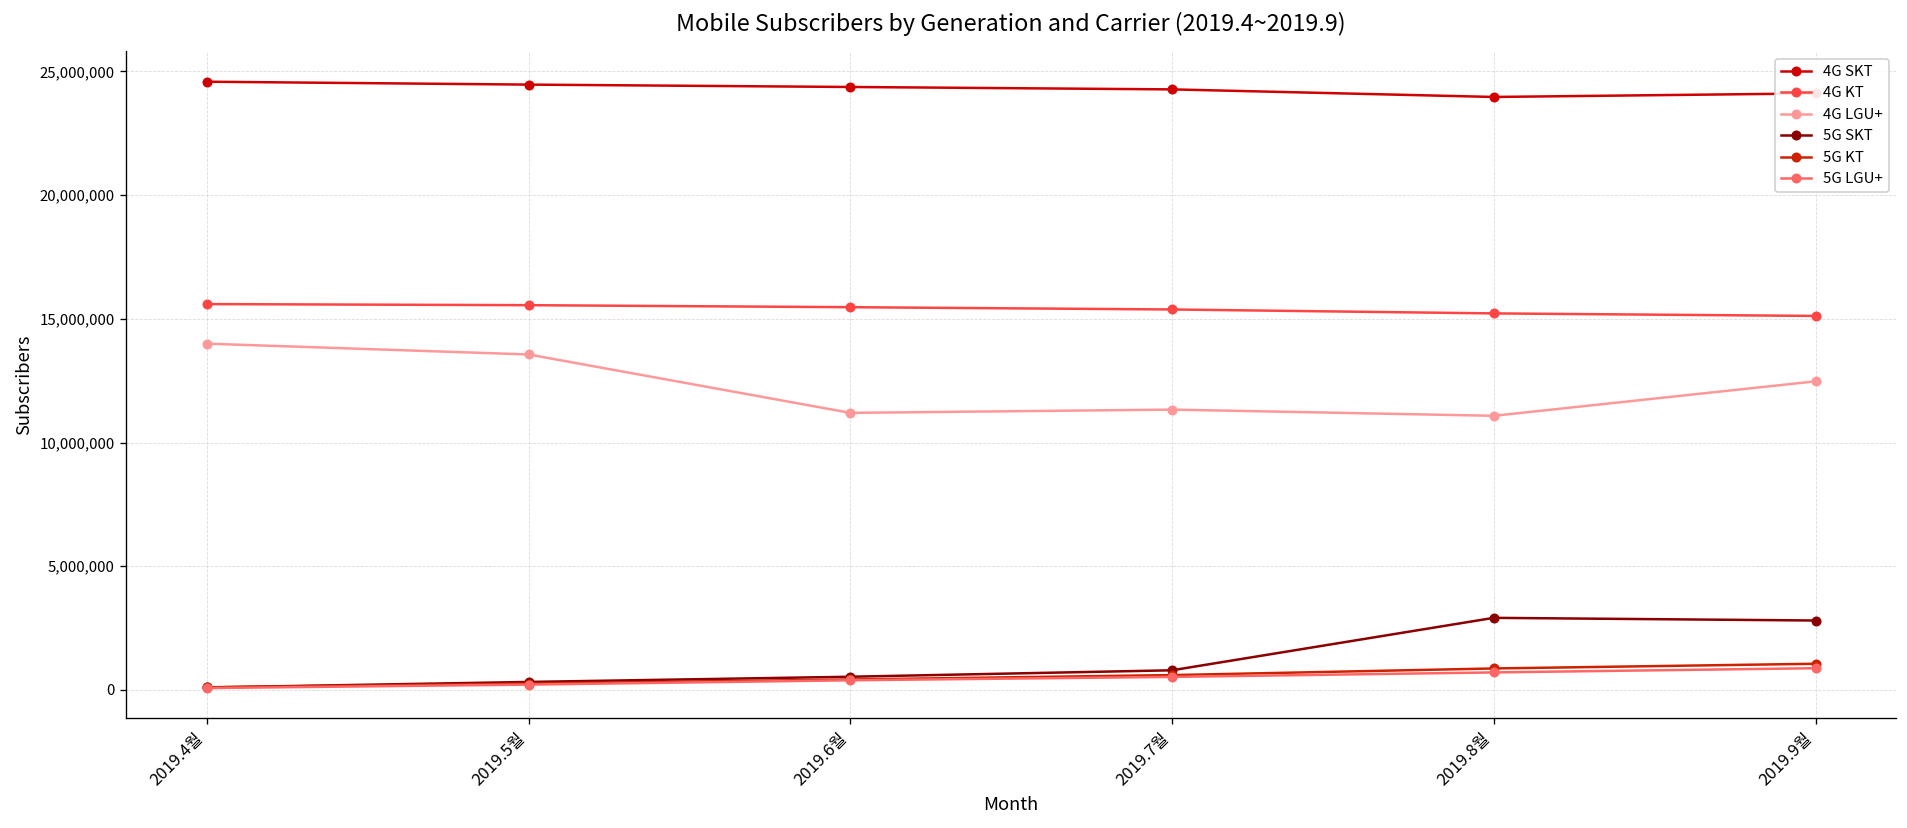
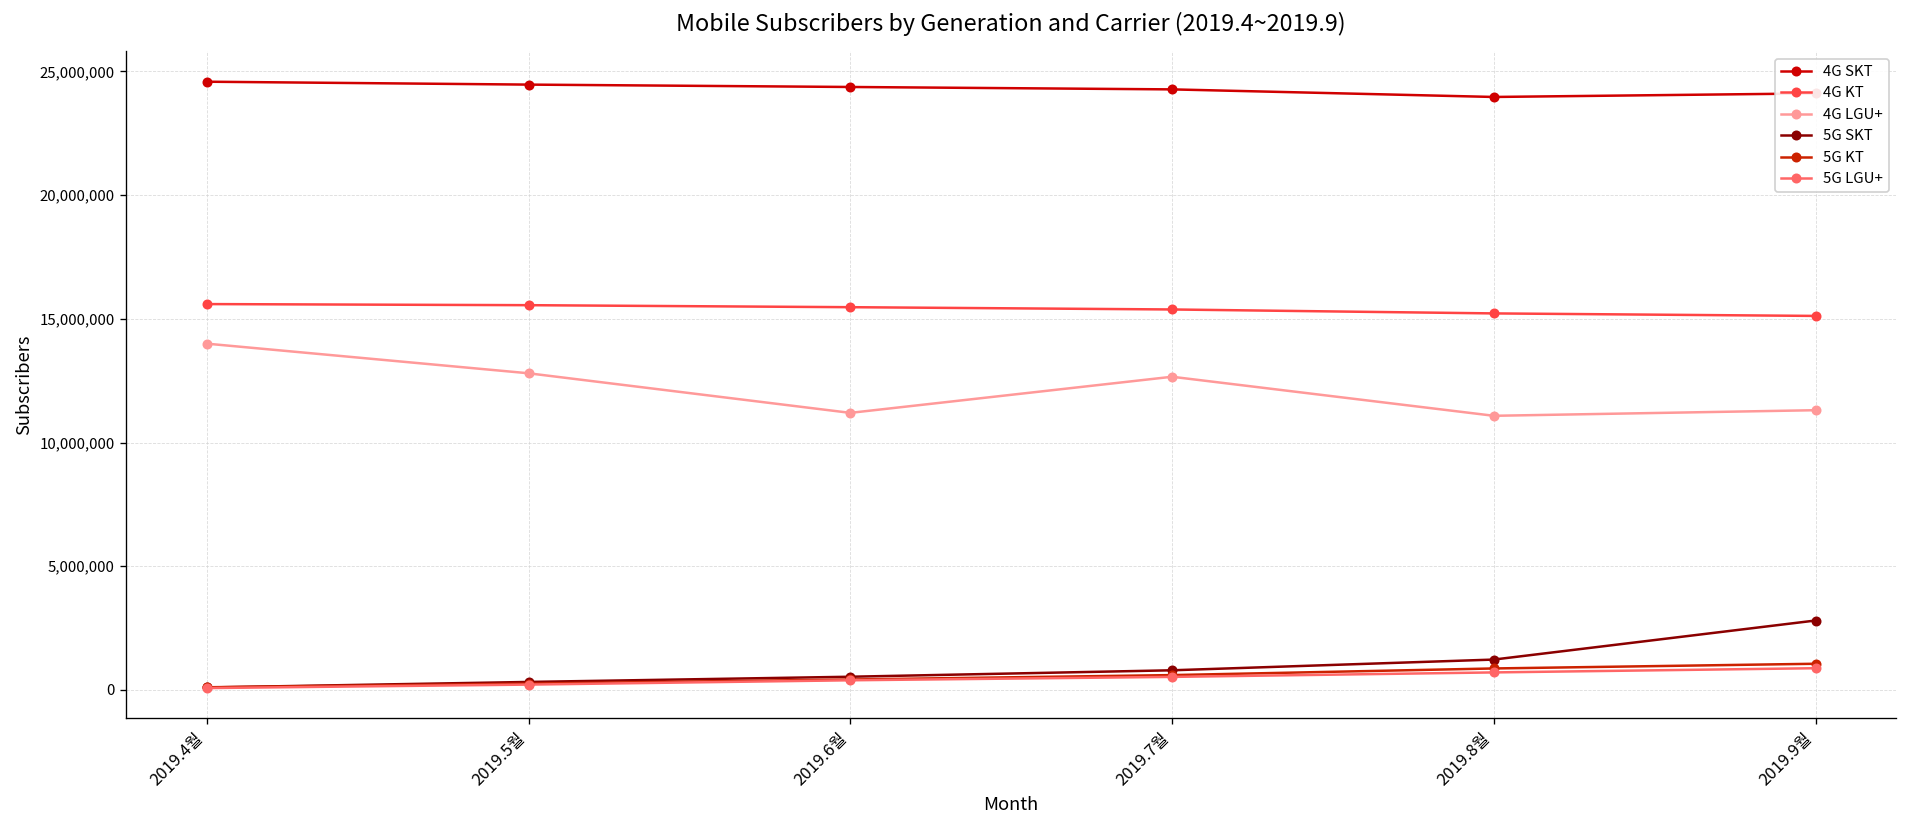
4G LGU+, 2019.5월: 13,600,000 -> 12,800,000
4G LGU+, 2019.7월: 11,300,000 -> 12,700,000
5G SKT, 2019.8월: 2,900,000 -> 1,200,000
4G LGU+, 2019.9월: 12,500,000 -> 11,300,000
